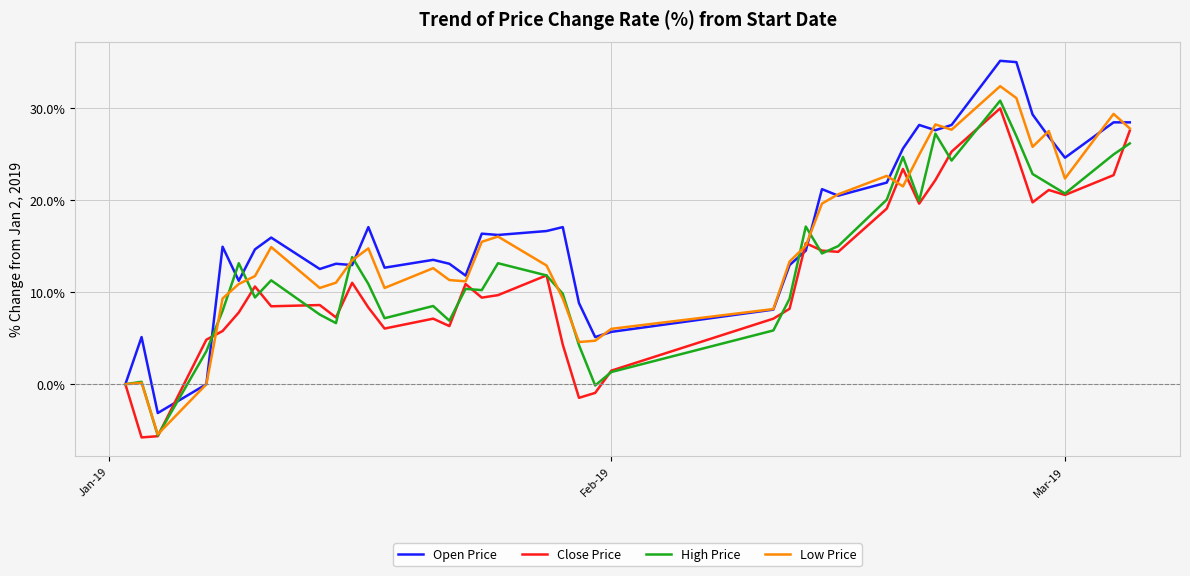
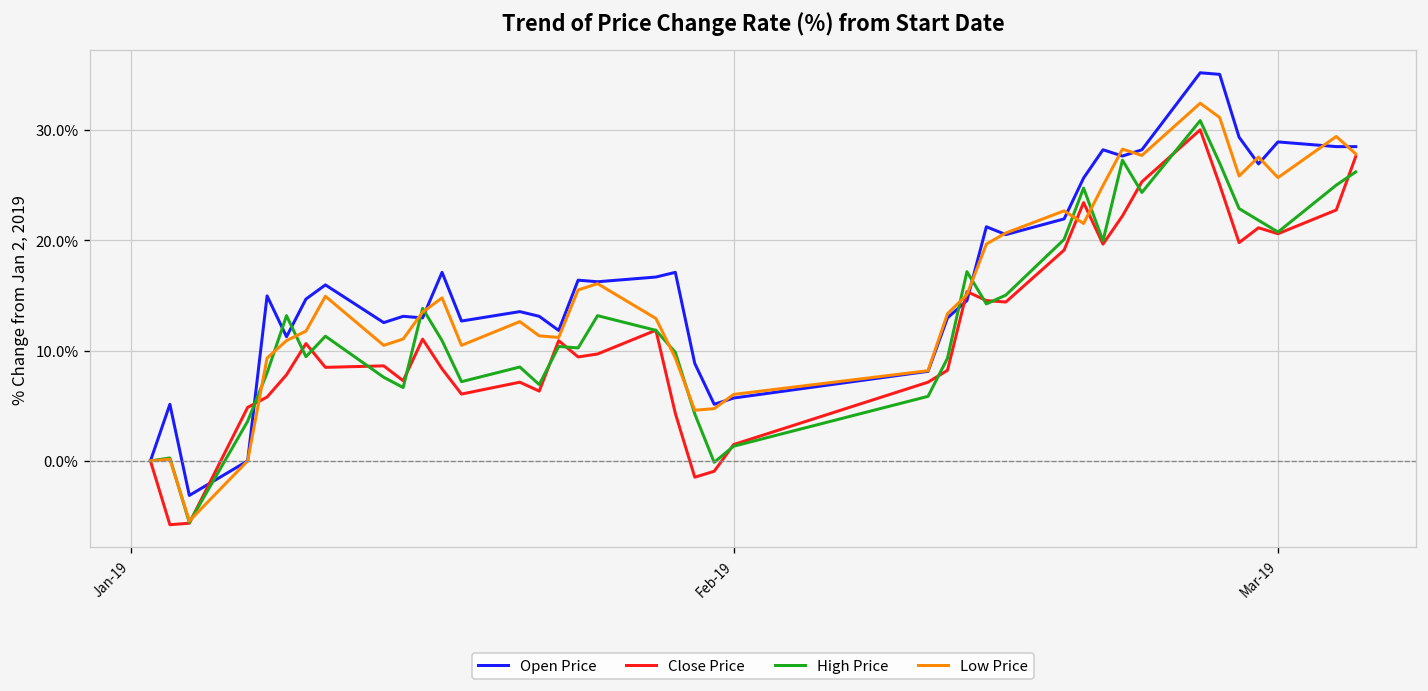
Open Price, Mar-19: 25% -> 29%
Low Price, Mar-19: 22% -> 26%
